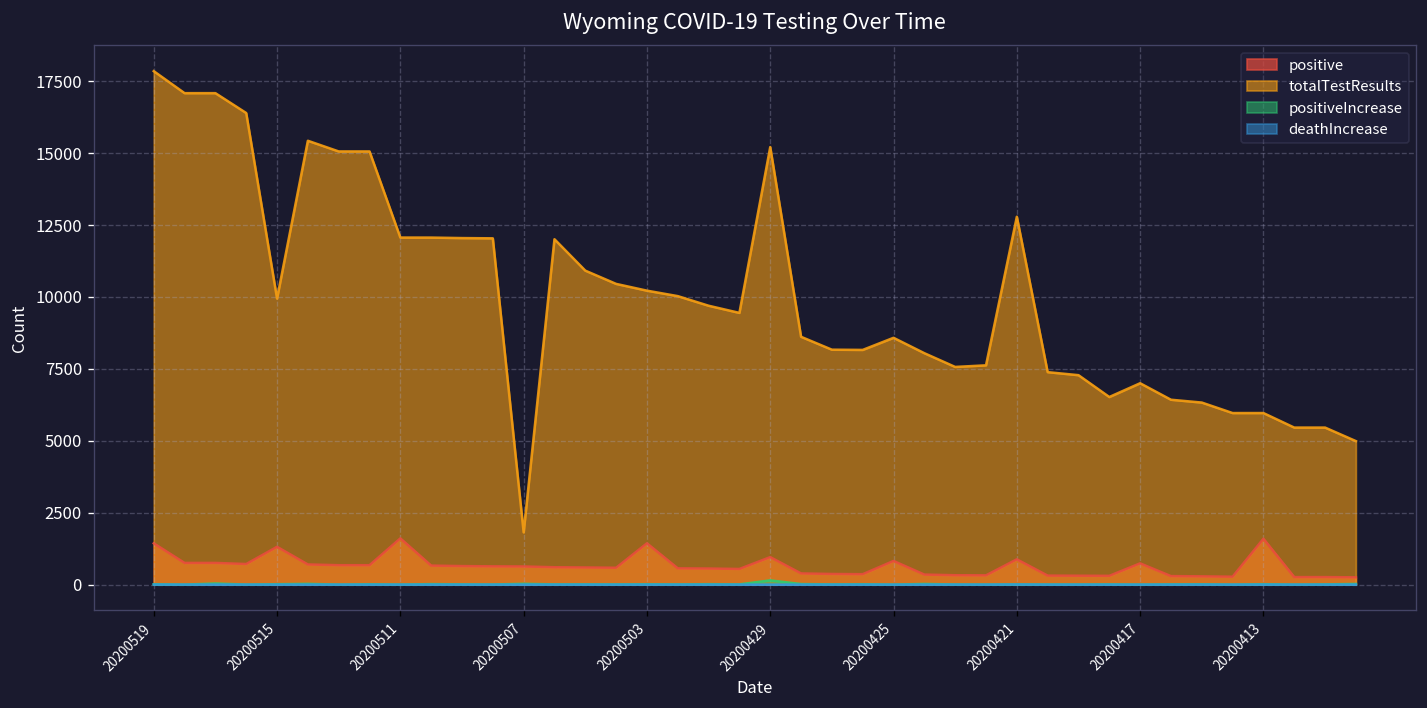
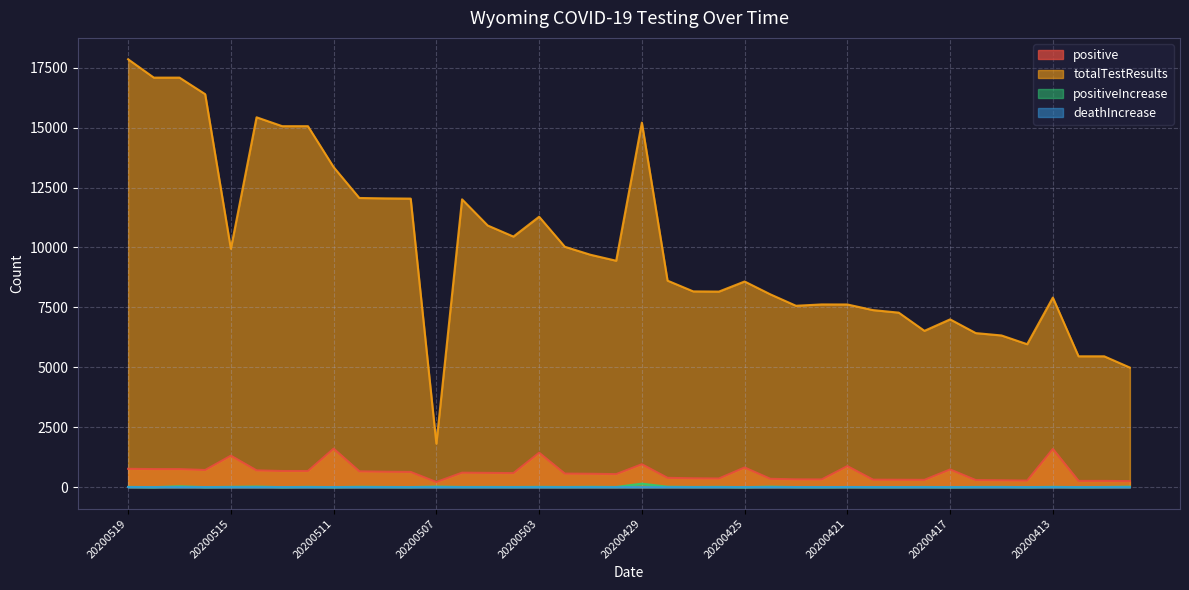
positive, 20200519: 1400 -> 800
totalTestResults, 20200511: 12100 -> 13400
positive, 20200507: 600 -> 200
totalTestResults, 20200503: 10200 -> 11300
totalTestResults, 20200421: 12800 -> 7600
totalTestResults, 20200413: 6000 -> 7900
